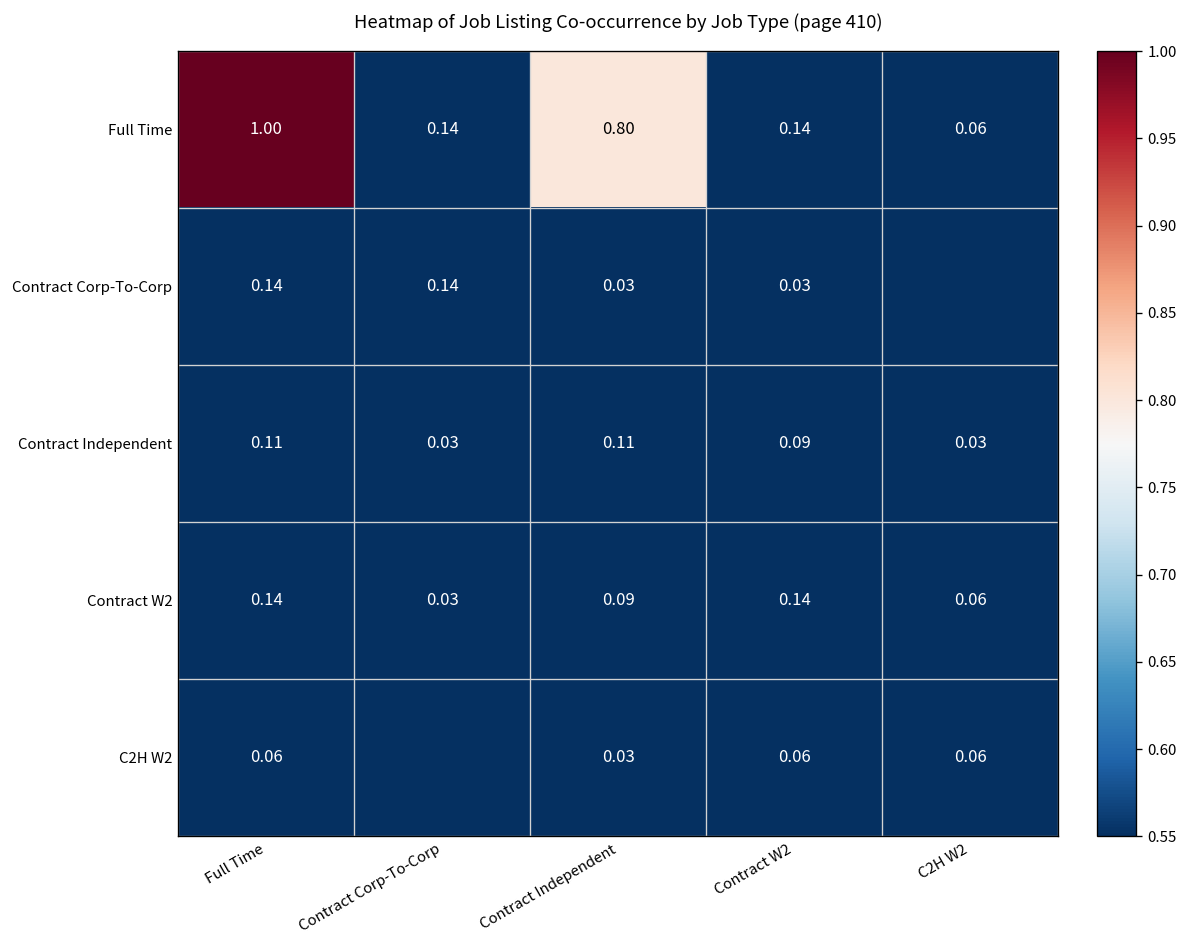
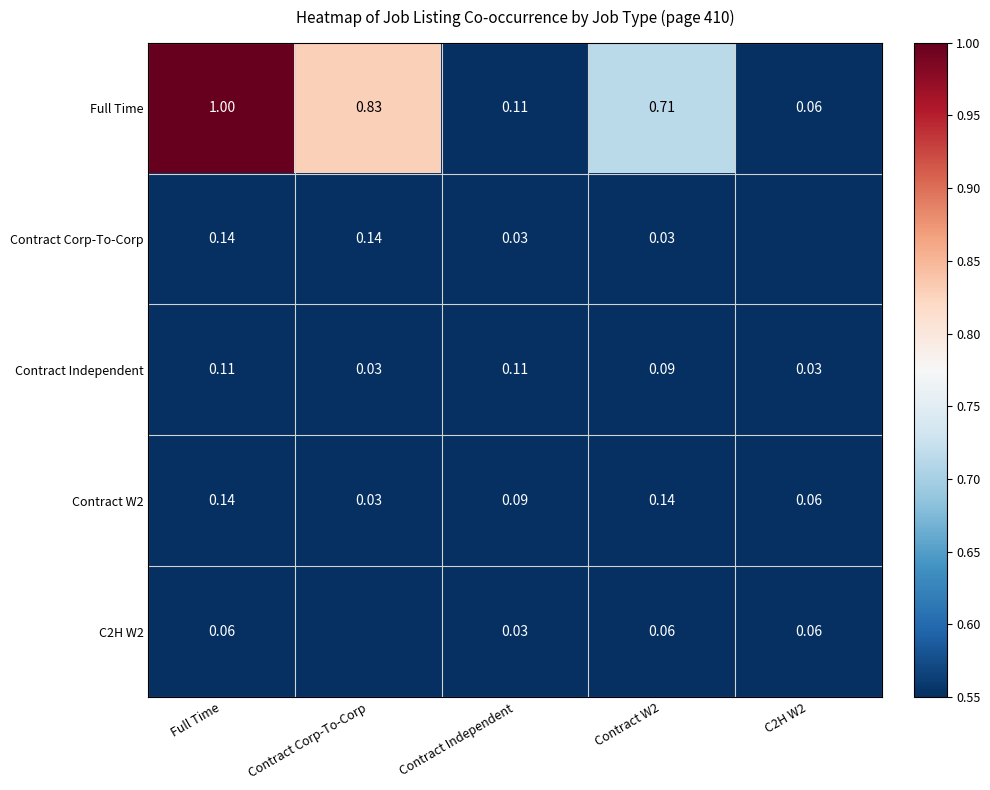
Full Time, Contract Corp-To-Corp: 0.14 -> 0.83
Full Time, Contract Independent: 0.80 -> 0.11
Full Time, Contract W2: 0.14 -> 0.71
